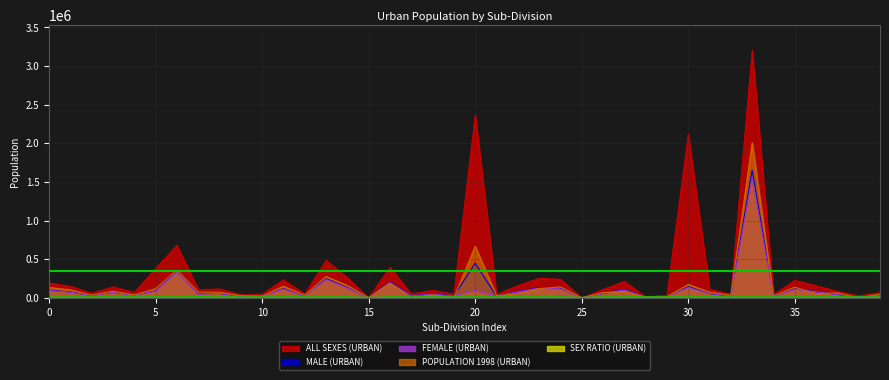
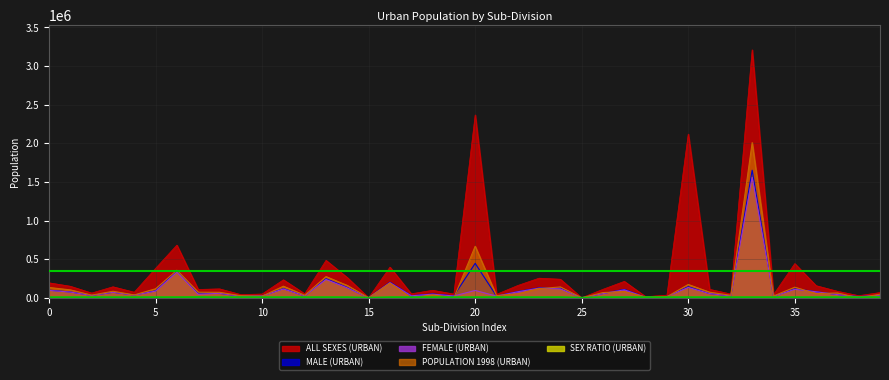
ALL SEXES (URBAN), 35: 200000 -> 400000
